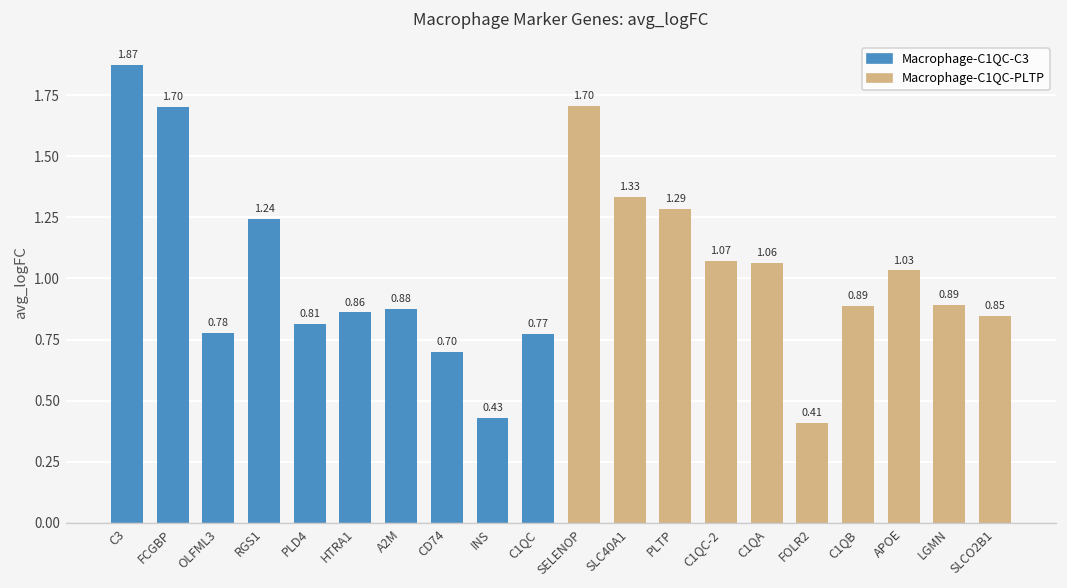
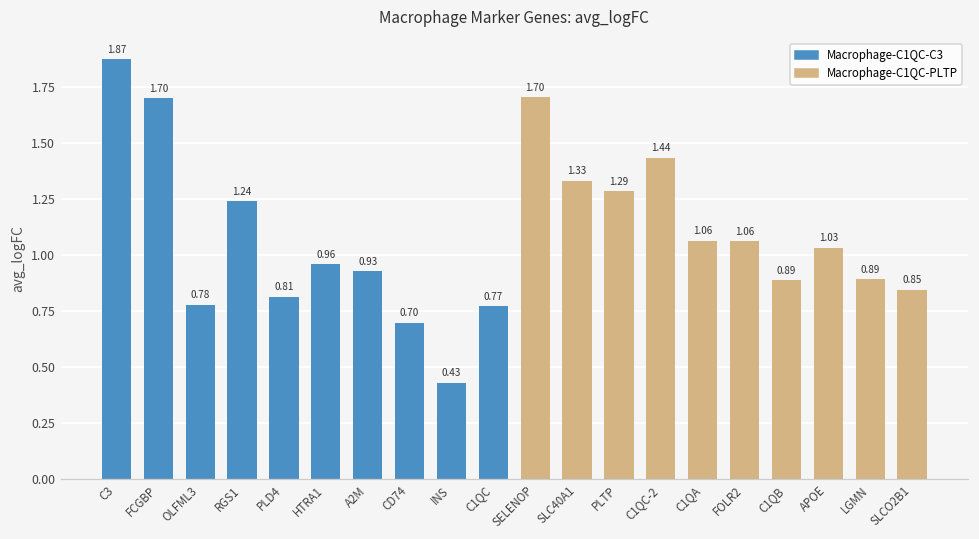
HTRA1: 0.86 -> 0.96
A2M: 0.88 -> 0.93
C1QC-2: 1.07 -> 1.44
FOLR2: 0.41 -> 1.06
